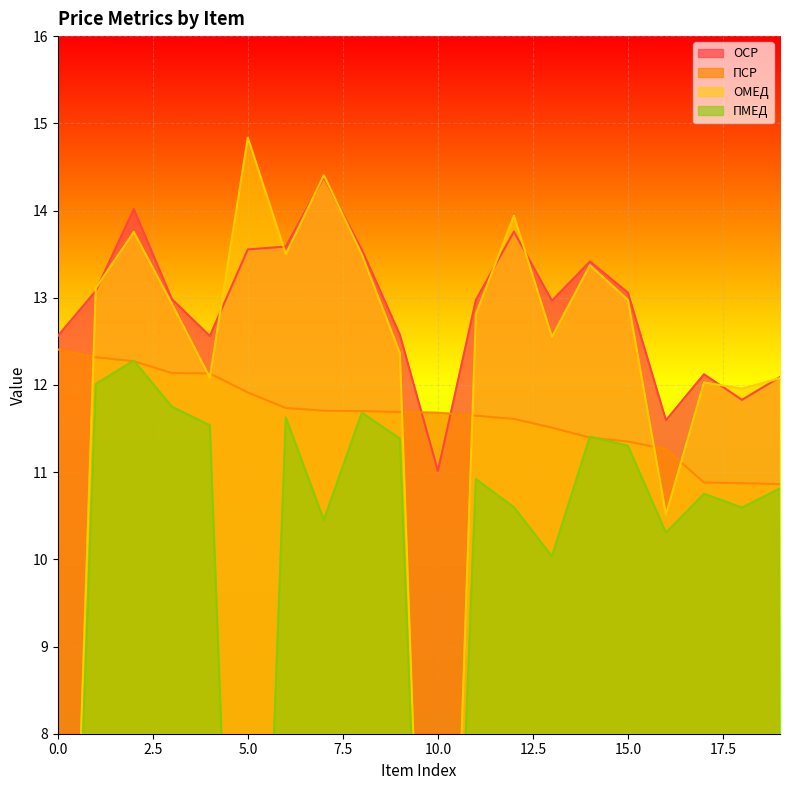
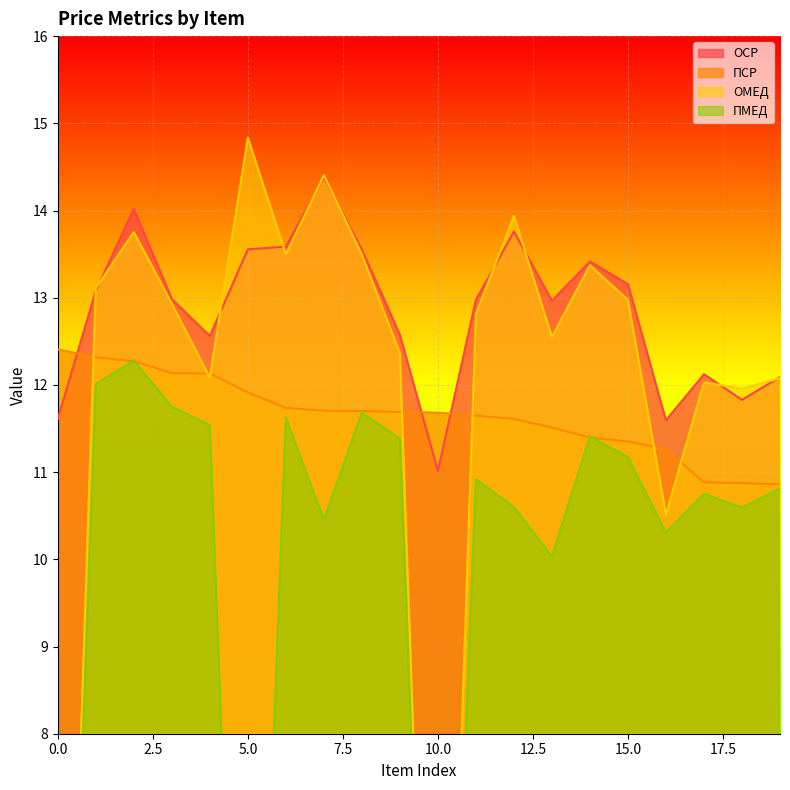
ОСР, 0.0: 12.6 -> 11.6
ОСР, 15.0: 13.1 -> 13.2
ПМЕД, 15.0: 11.3 -> 11.2
